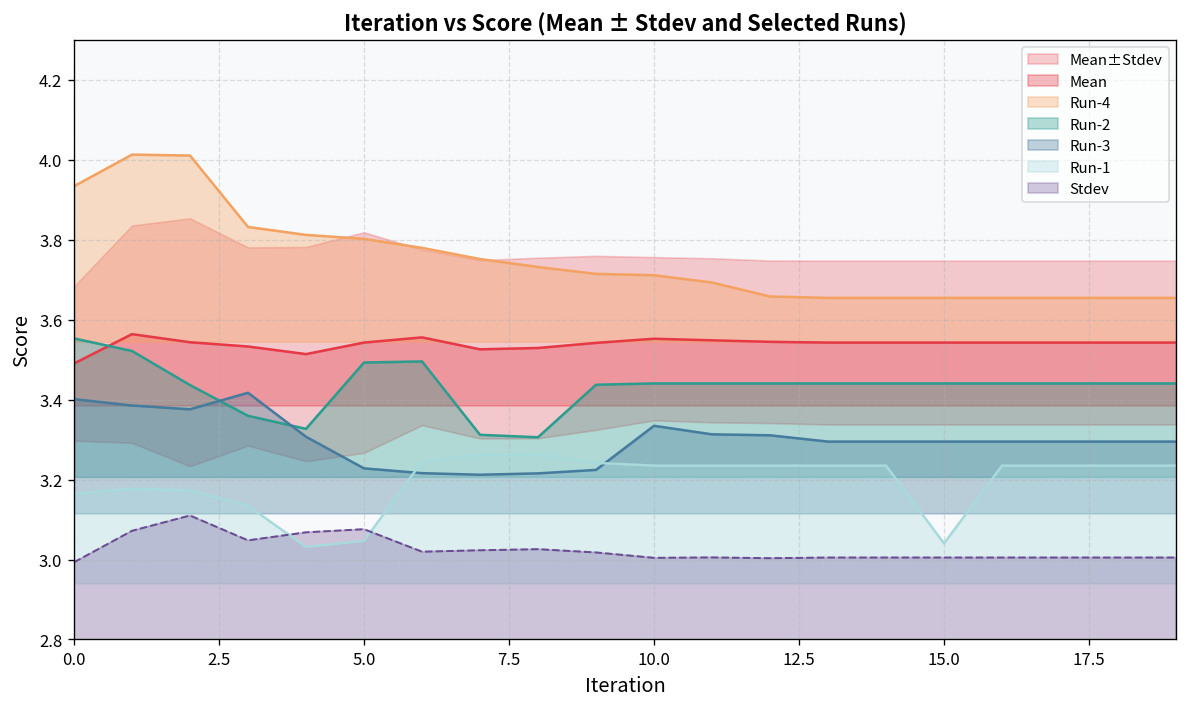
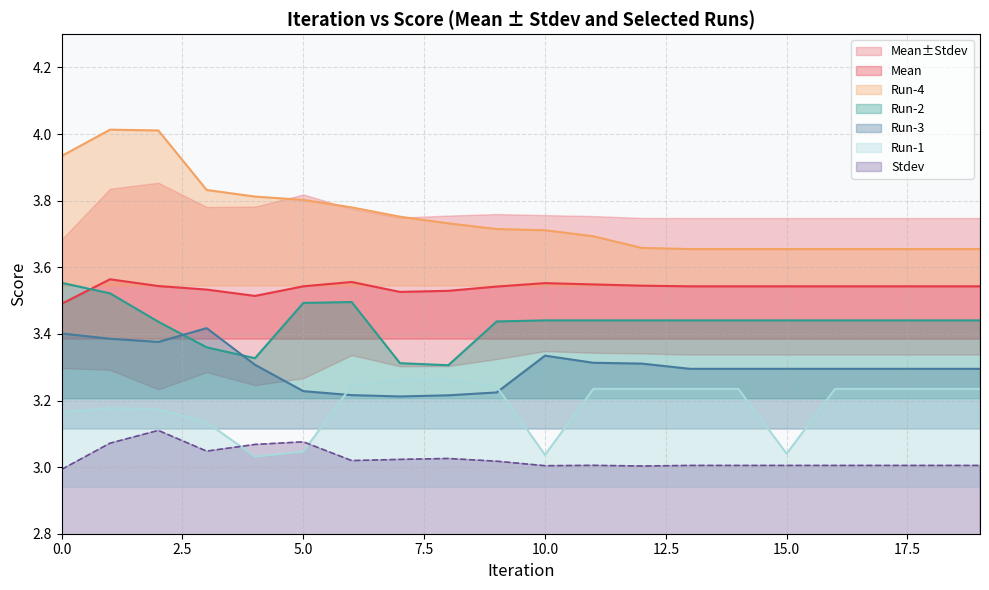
Run-1, 10.0: 3.23 -> 3.04
